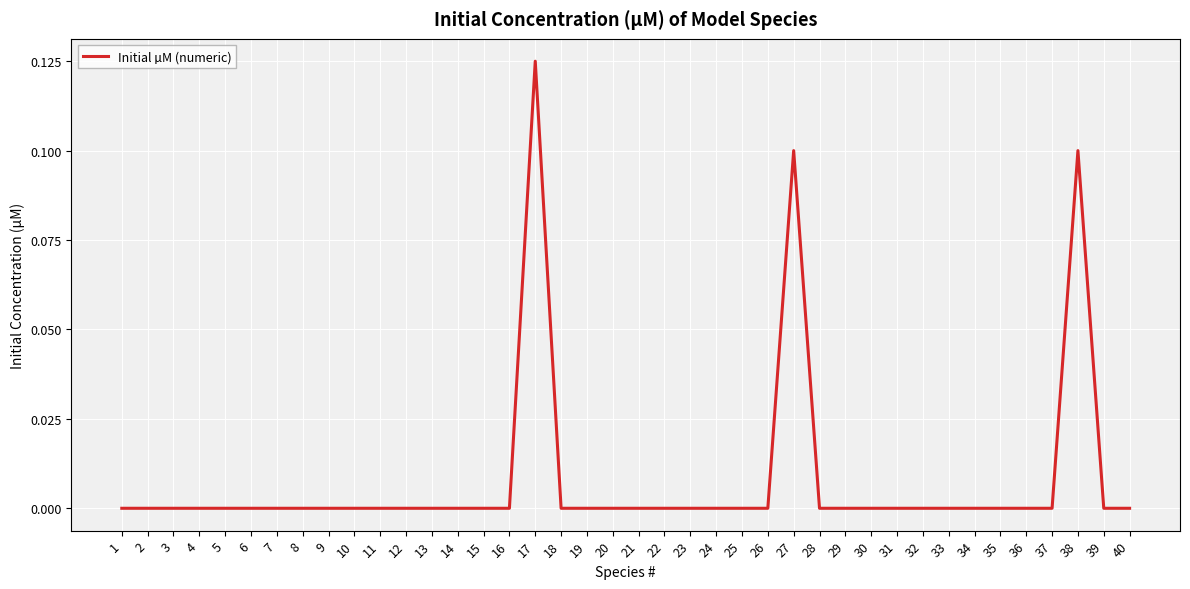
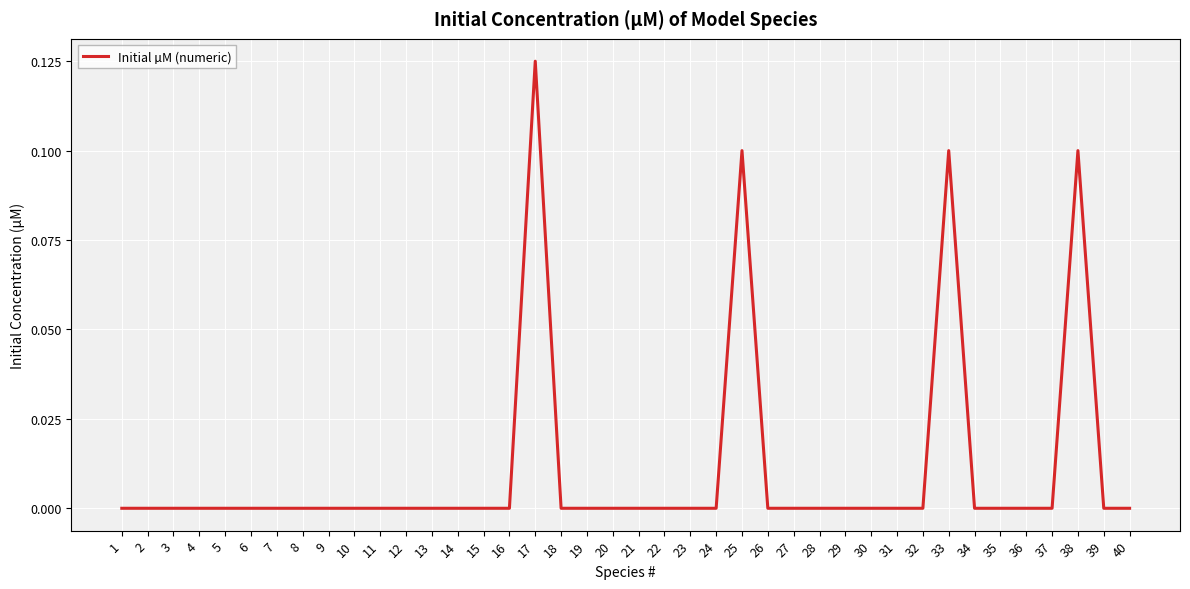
25: 0.0 -> 0.1
27: 0.1 -> 0.0
33: 0.0 -> 0.1
